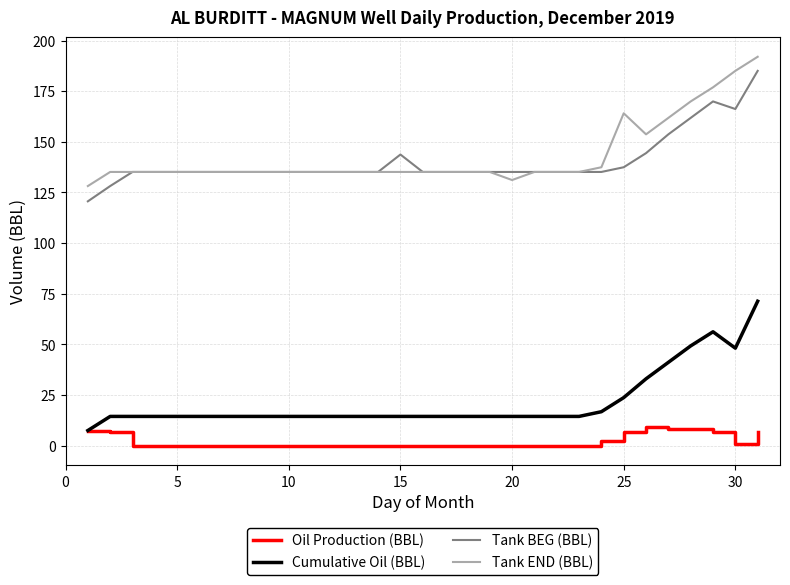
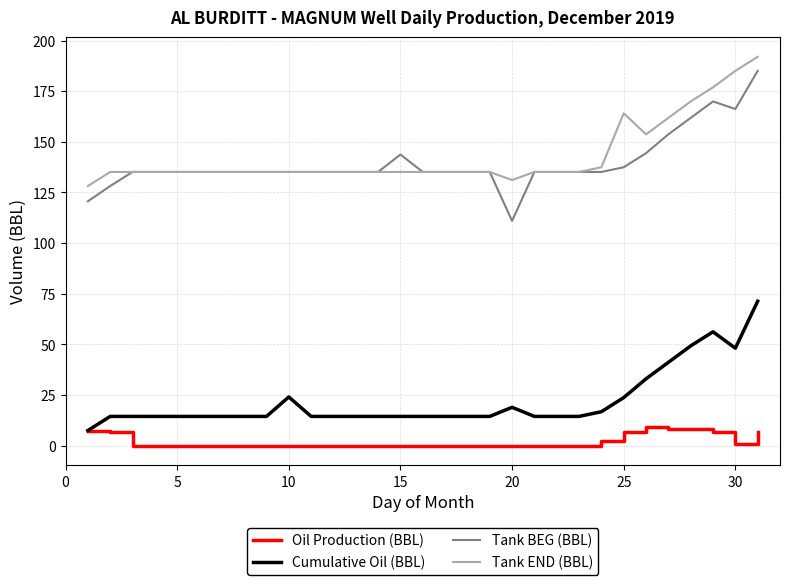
Cumulative Oil (BBL), 10: 15 -> 24
Cumulative Oil (BBL), 20: 15 -> 19
Tank BEG (BBL), 20: 135 -> 111
